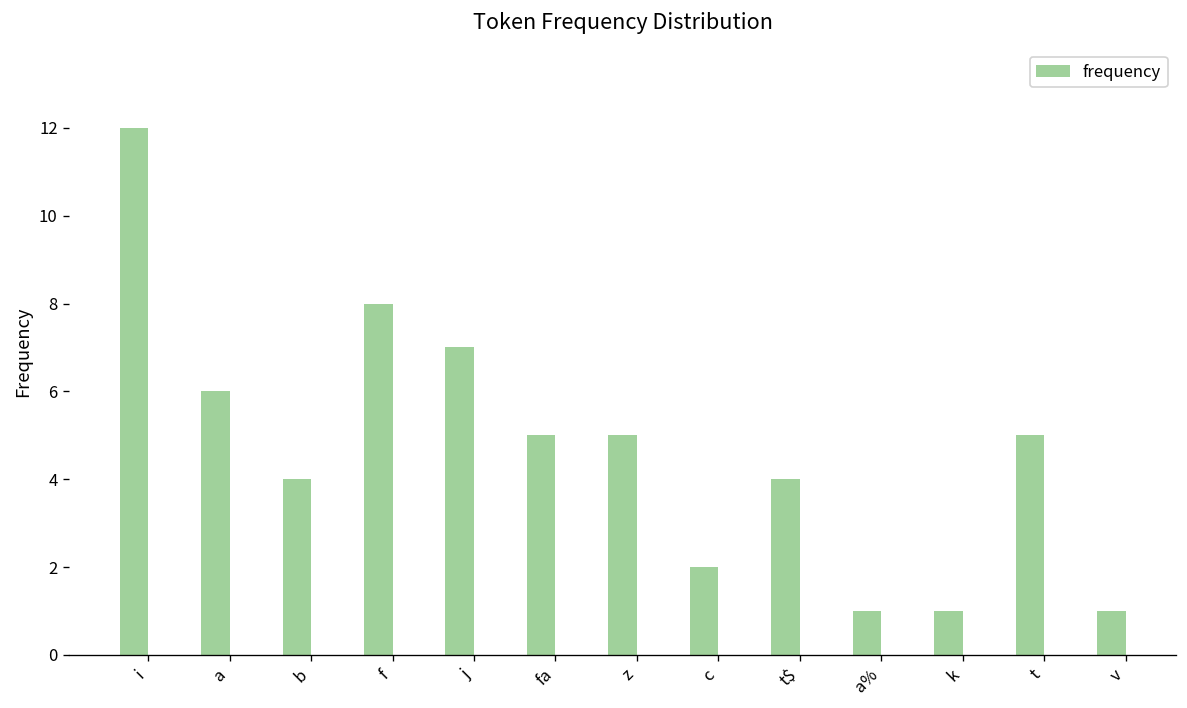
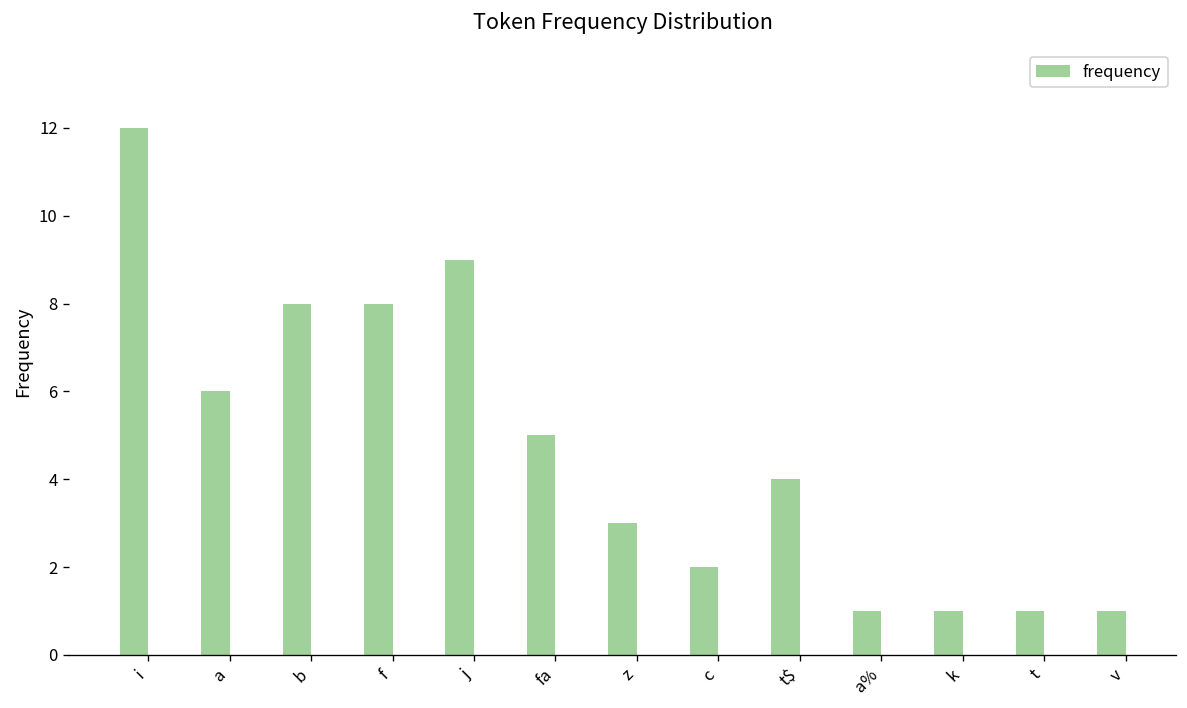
b: 4 -> 8
j: 7 -> 9
z: 5 -> 3
t: 5 -> 1
